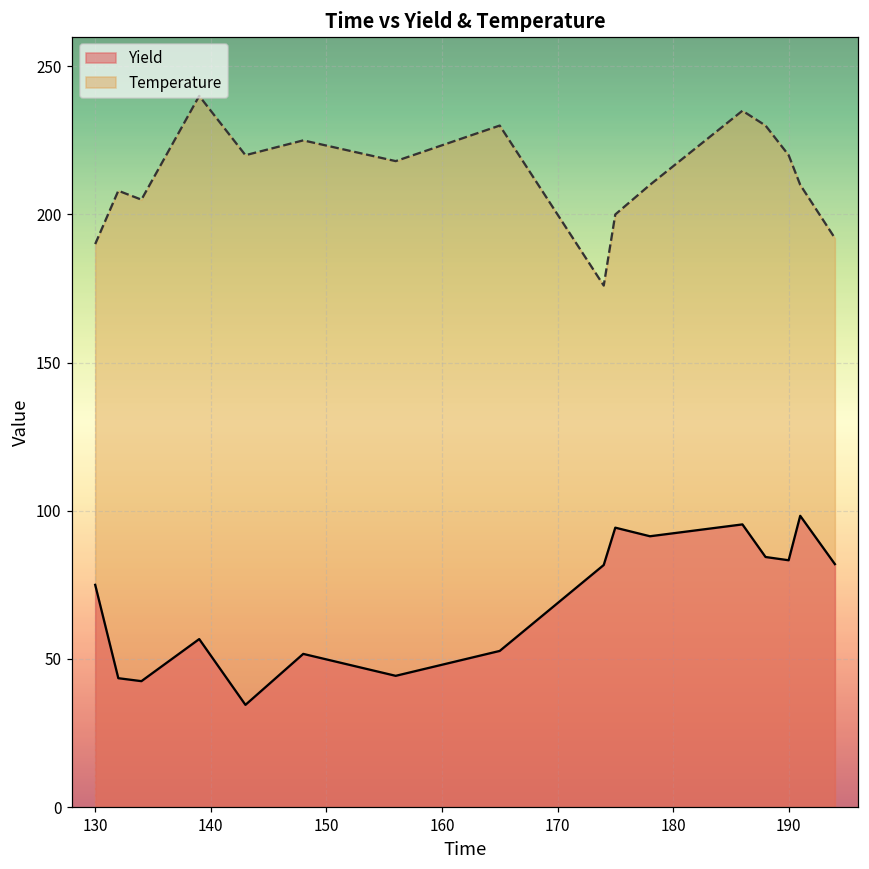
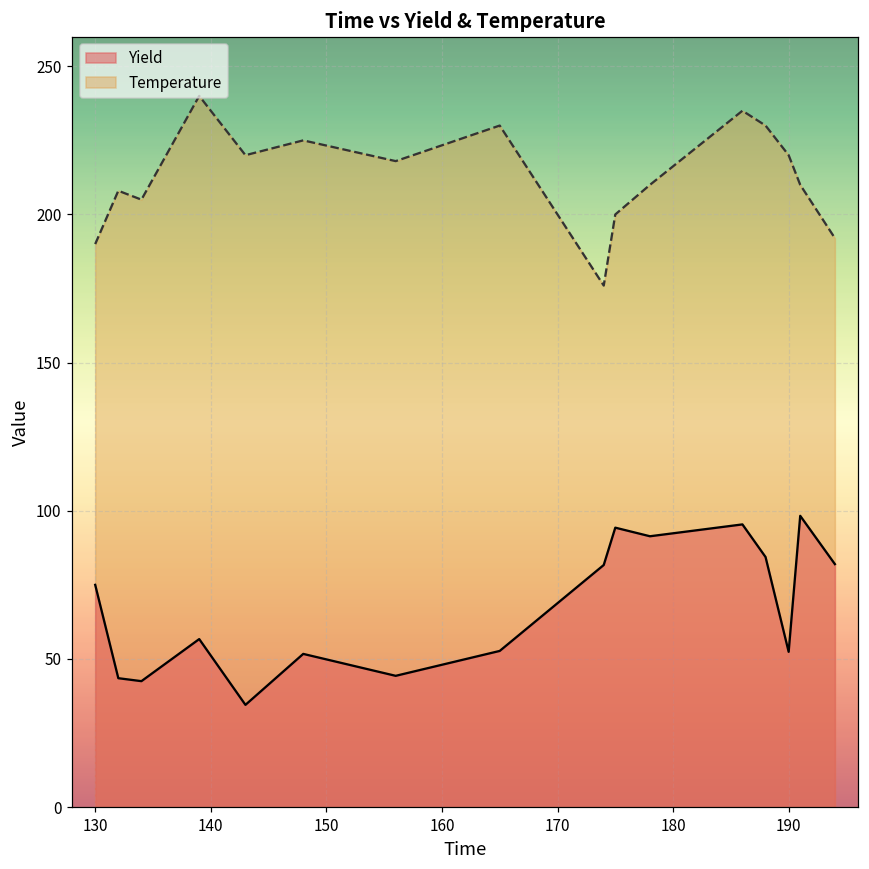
Yield, 190: 83 -> 52
